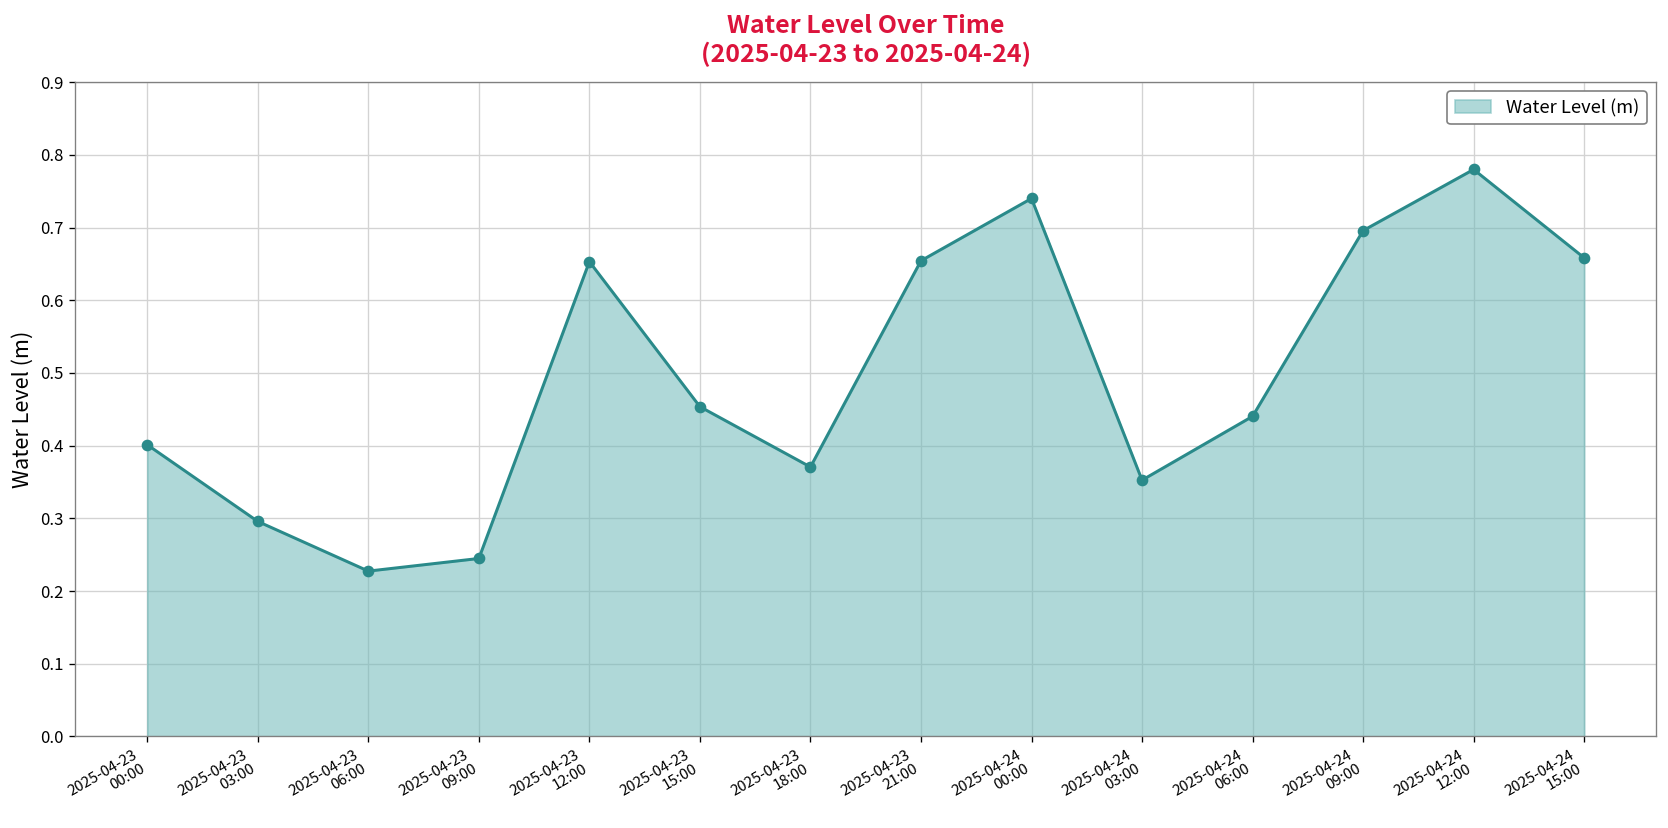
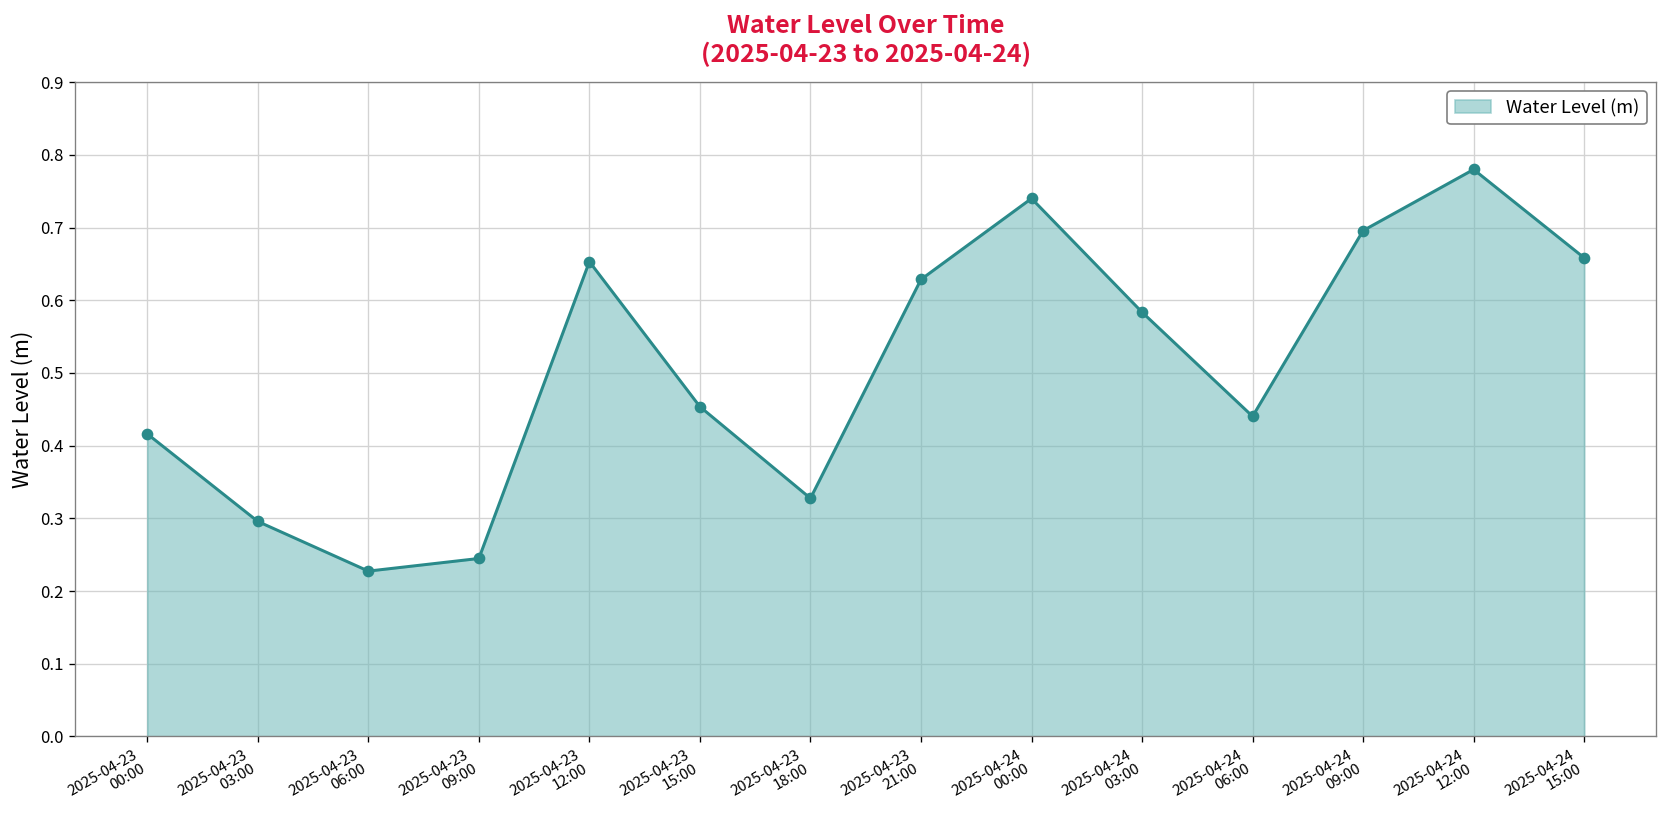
2025-04-23 00:00: 0.40 -> 0.42
2025-04-23 18:00: 0.37 -> 0.33
2025-04-23 21:00: 0.65 -> 0.63
2025-04-24 03:00: 0.35 -> 0.58
